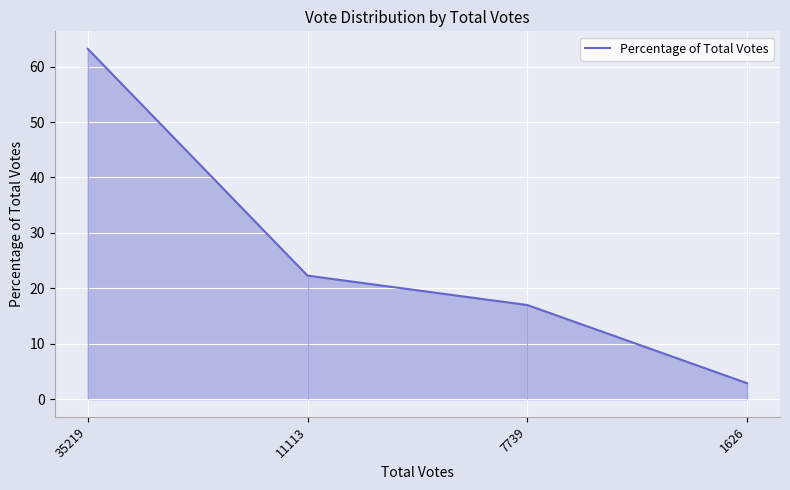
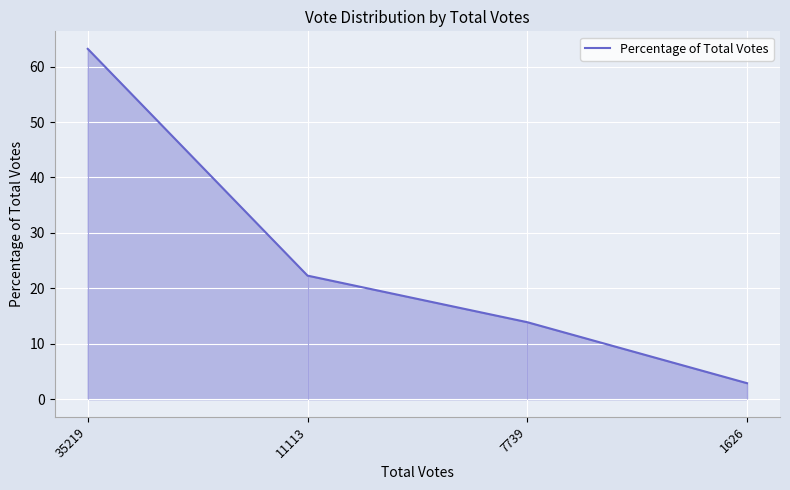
7739: 17 -> 14
